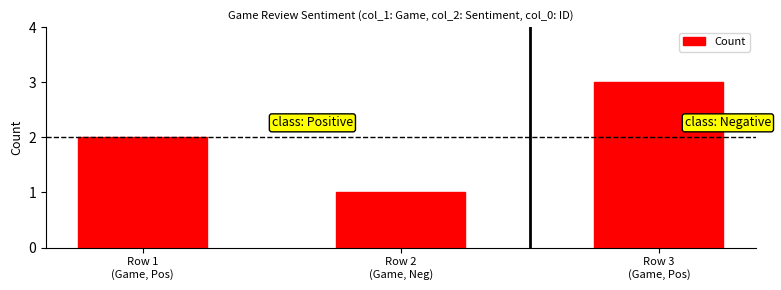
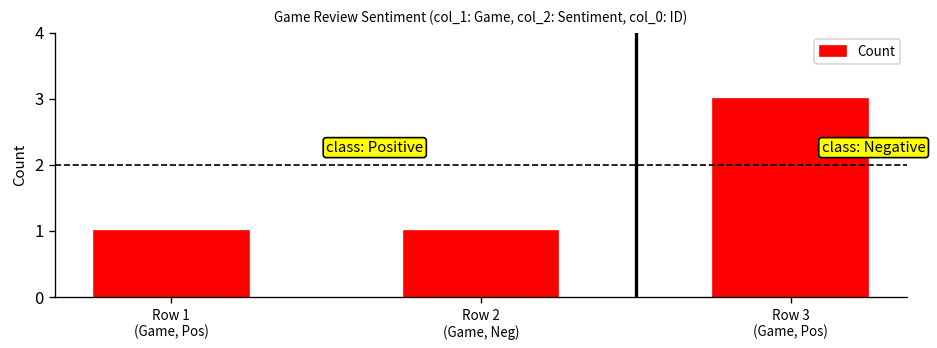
Row 1 (Game, Pos): 2 -> 1
